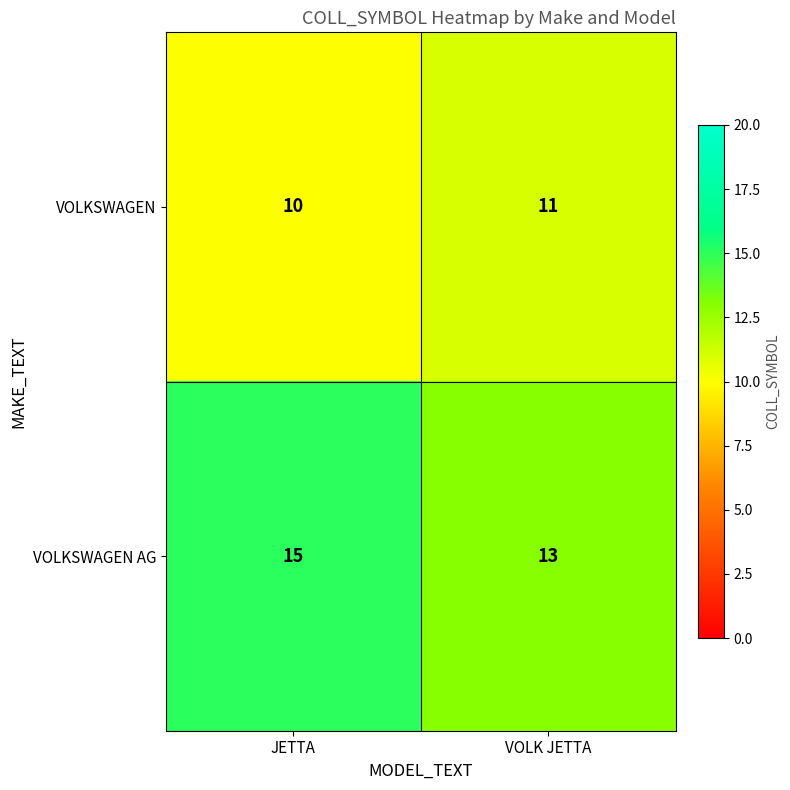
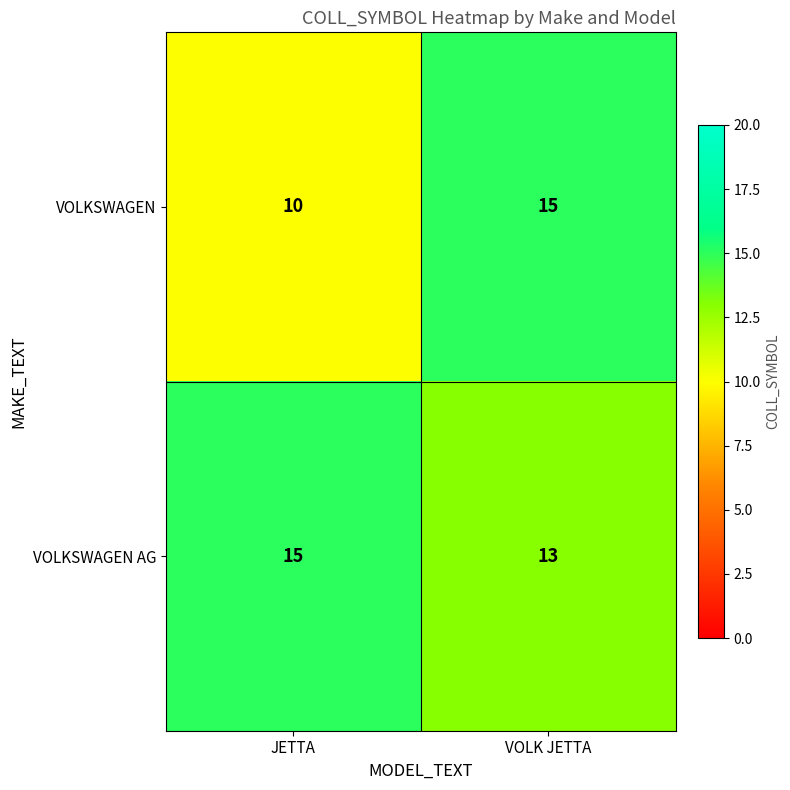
VOLKSWAGEN, VOLK JETTA: 11 -> 15
